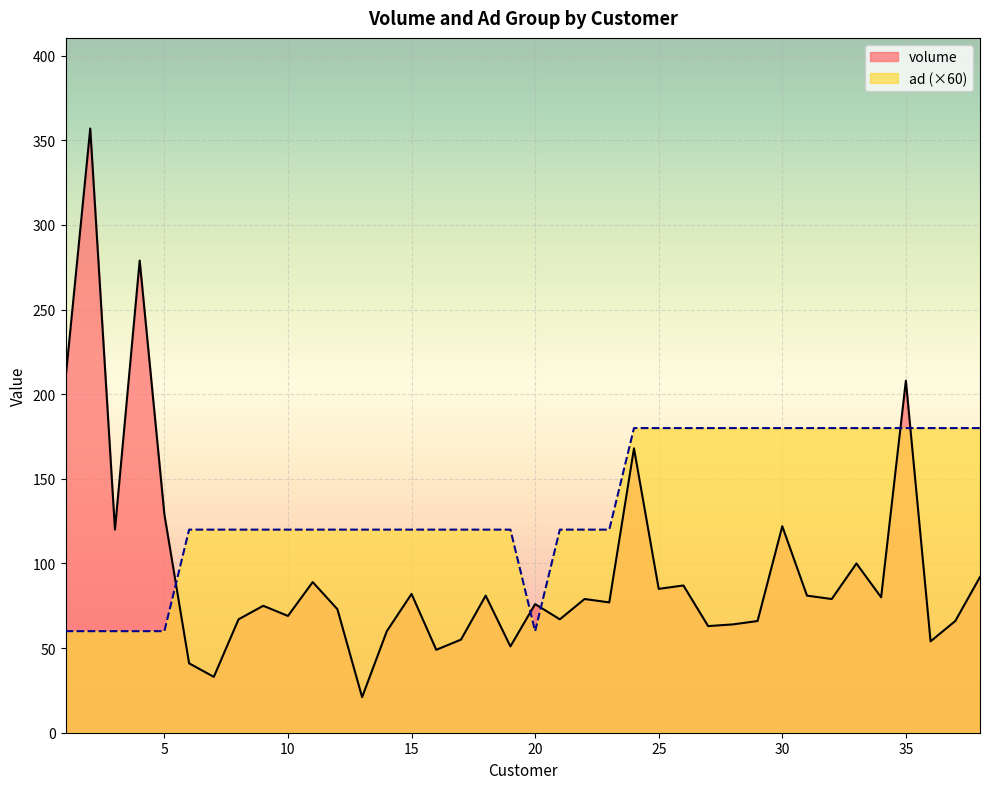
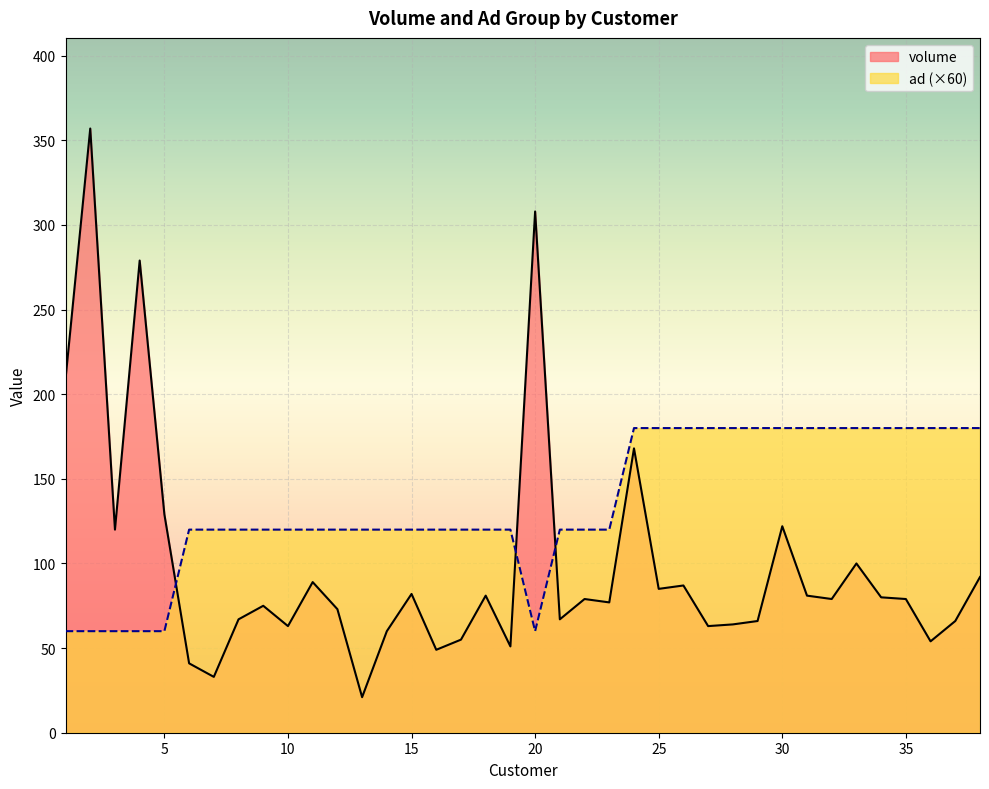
volume, 10: 69 -> 63
volume, 20: 76 -> 308
volume, 35: 208 -> 79
